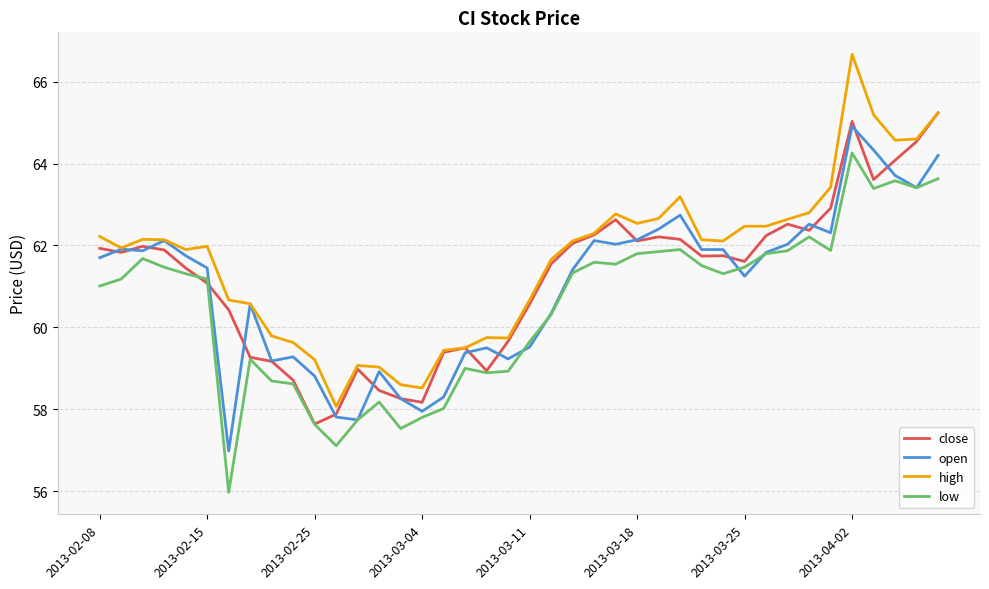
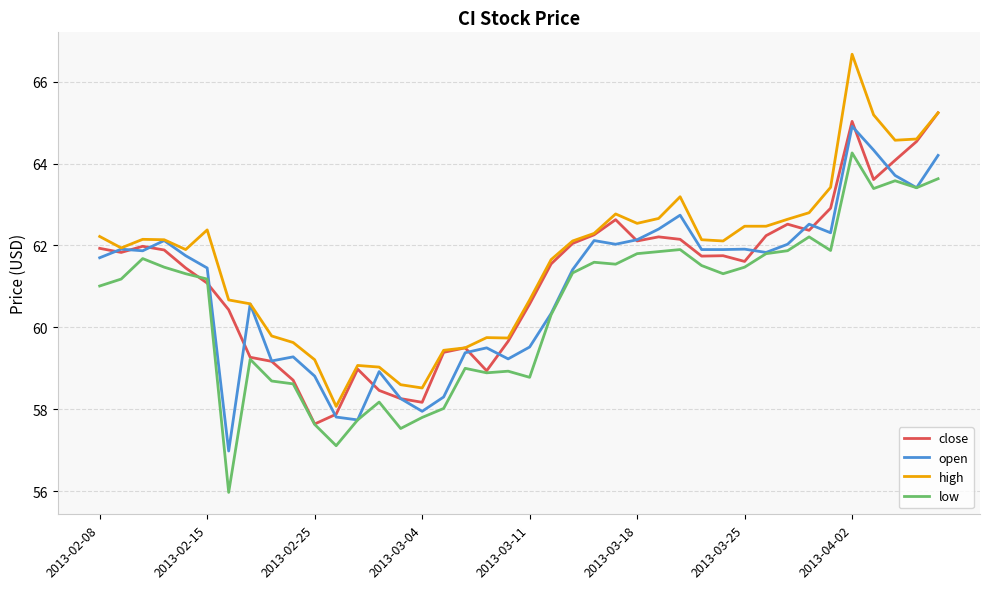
high, 2013-02-15: 62.0 -> 62.4
low, 2013-03-11: 59.7 -> 58.8
open, 2013-03-25: 61.3 -> 61.9
